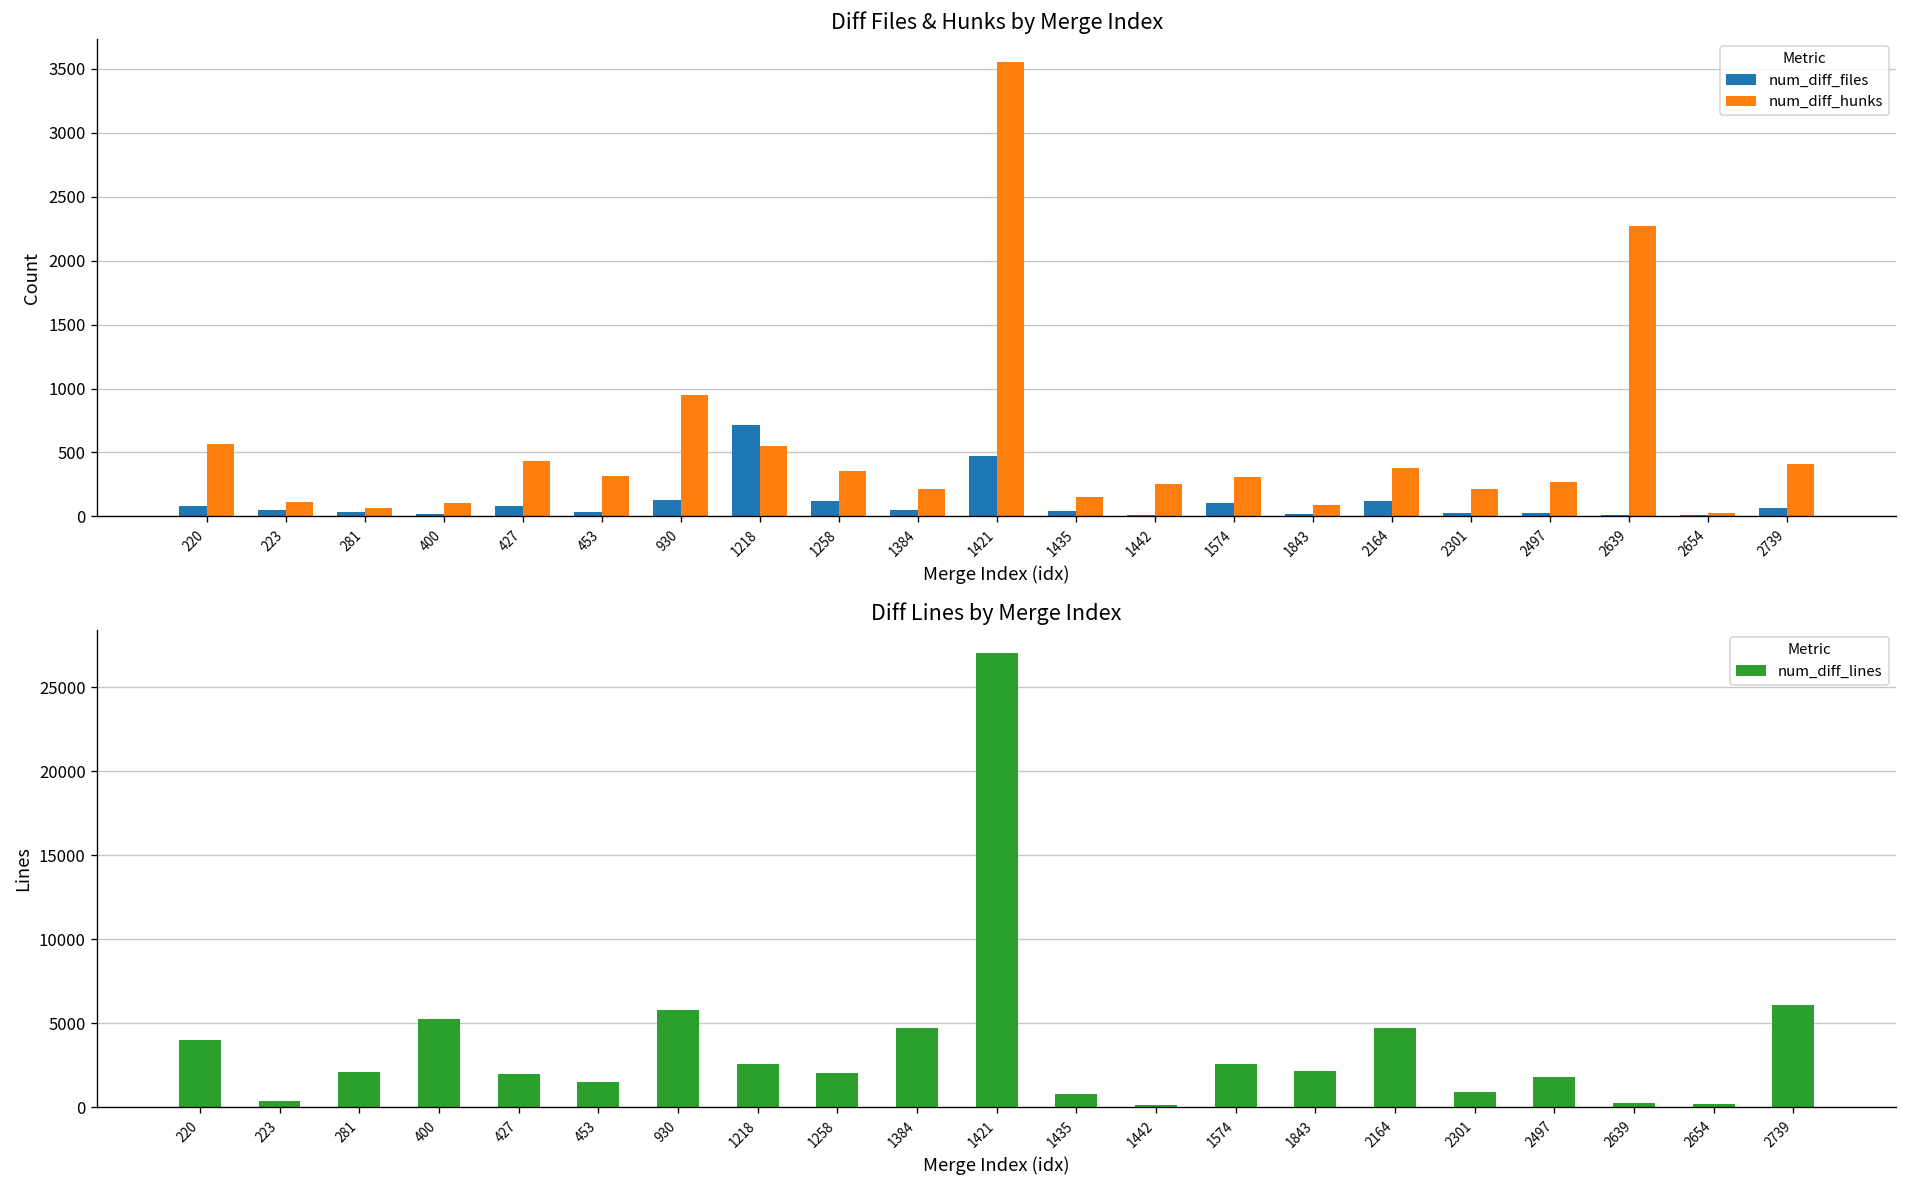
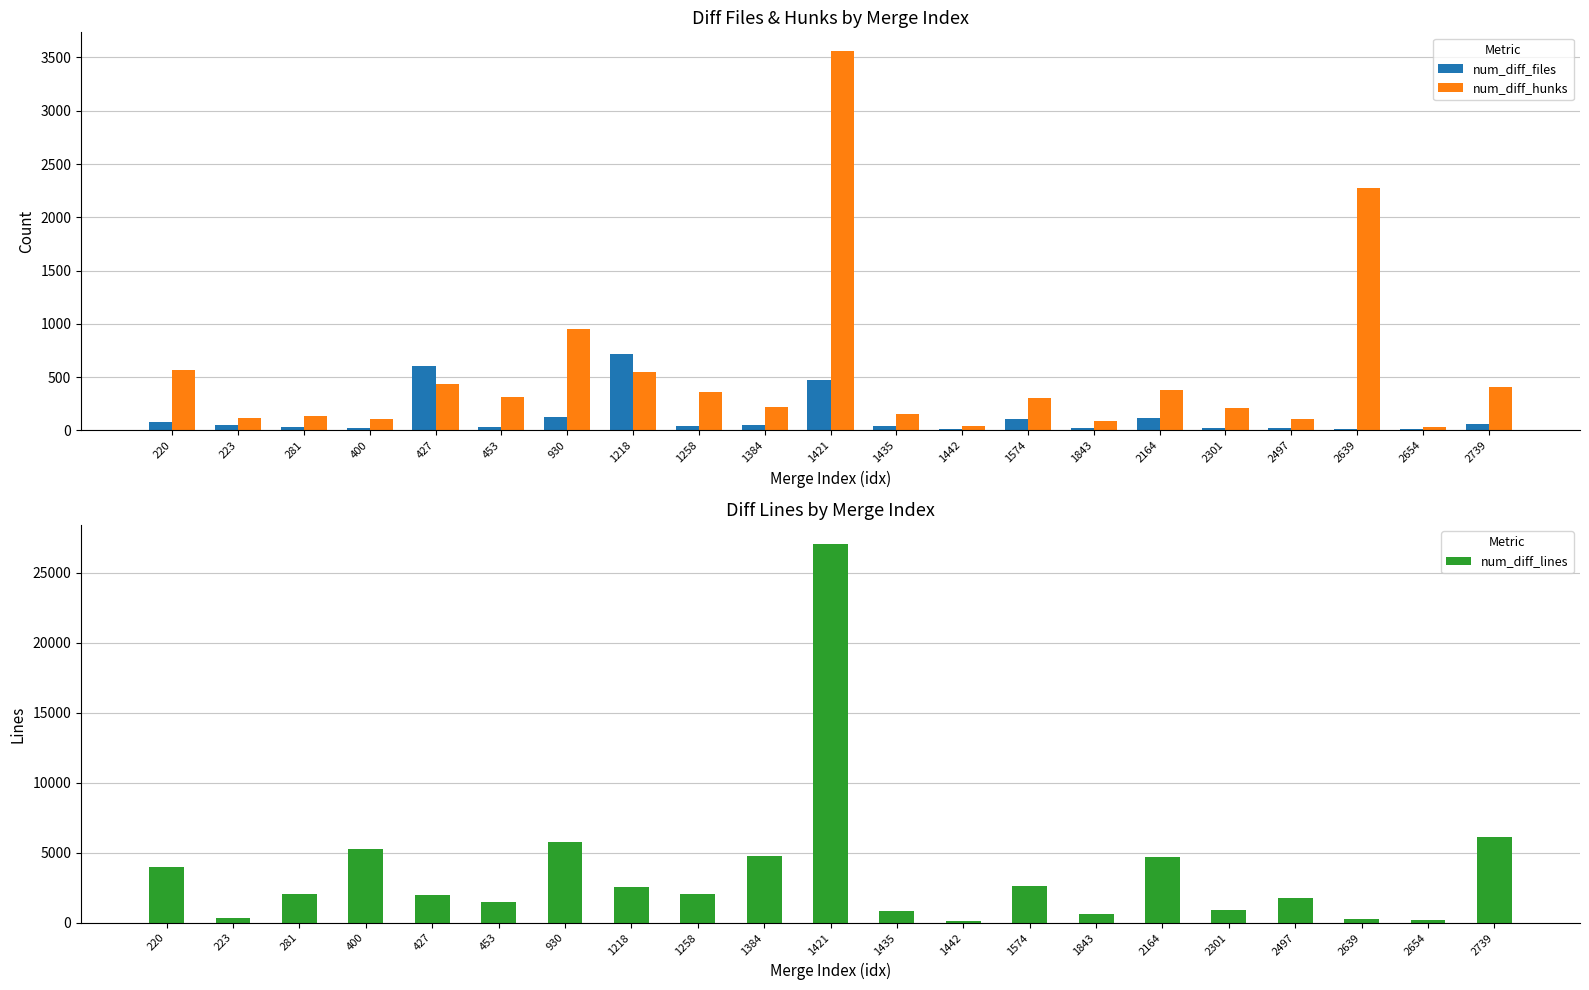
Diff Files & Hunks by Merge Index, num_diff_hunks, 281: 60 -> 140
Diff Files & Hunks by Merge Index, num_diff_files, 427: 80 -> 600
Diff Files & Hunks by Merge Index, num_diff_files, 1258: 120 -> 40
Diff Files & Hunks by Merge Index, num_diff_hunks, 1442: 250 -> 50
Diff Files & Hunks by Merge Index, num_diff_hunks, 2497: 270 -> 100
Diff Lines by Merge Index, 1843: 2100 -> 600
